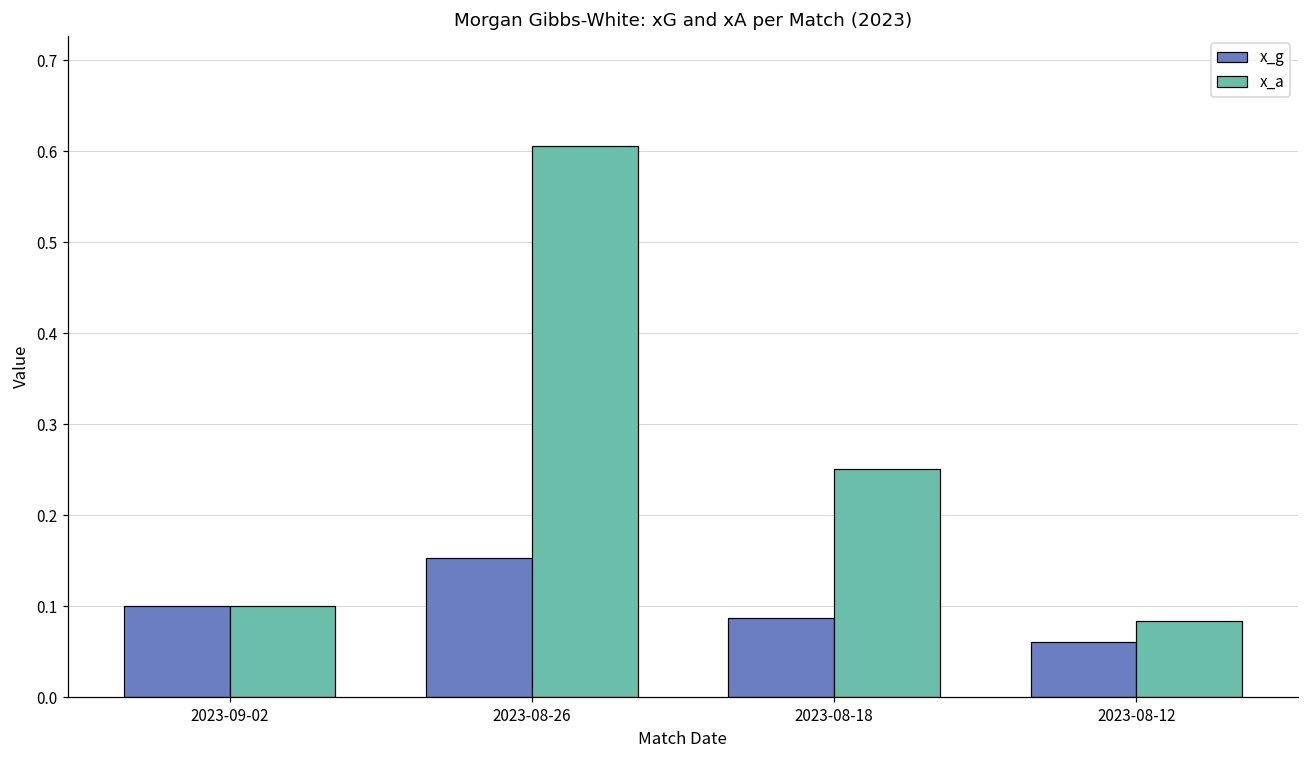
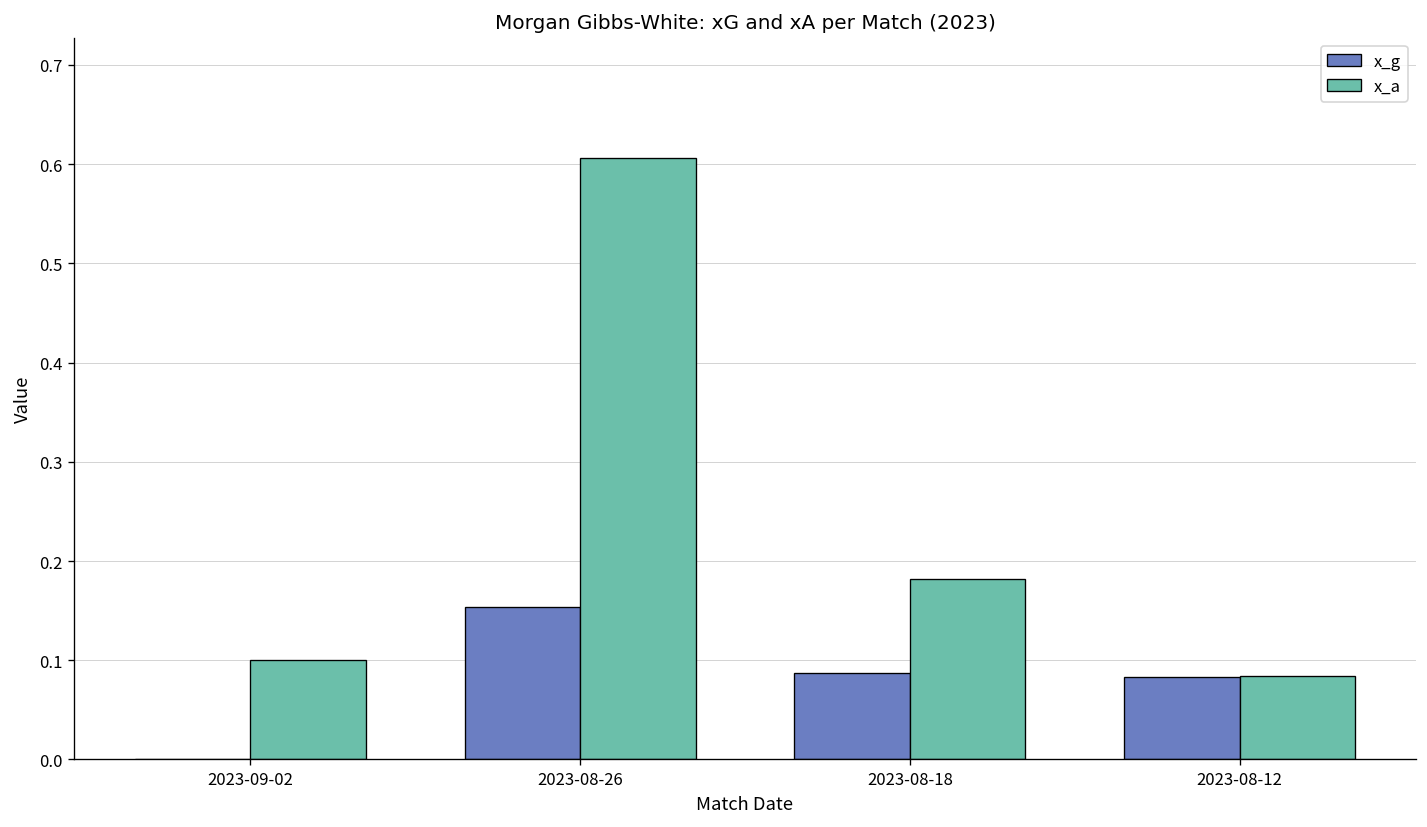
x_g, 2023-09-02: 0.1 -> 0.0
x_a, 2023-08-18: 0.25 -> 0.18
x_g, 2023-08-12: 0.06 -> 0.08
